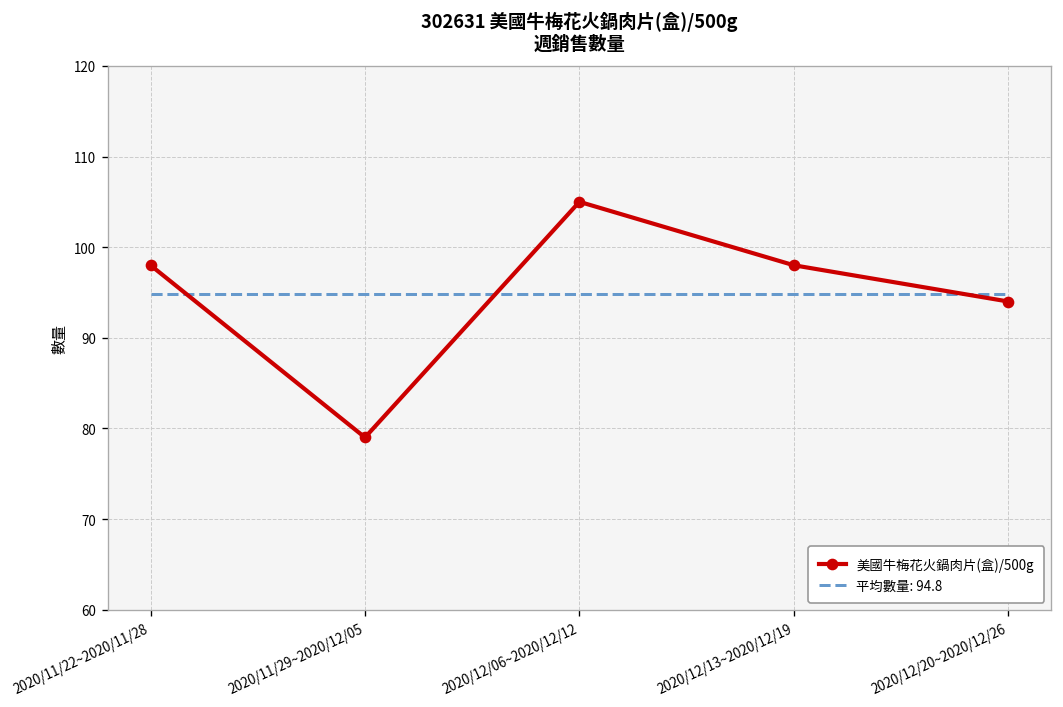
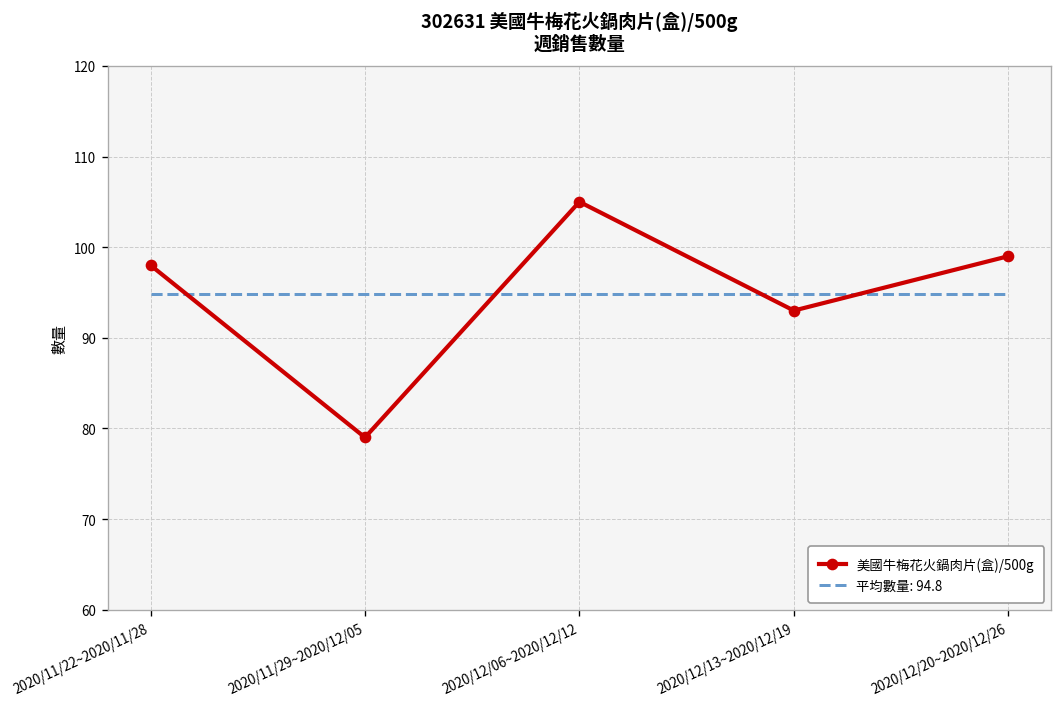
美國牛梅花火鍋肉片(盒)/500g, 2020/12/13~2020/12/19: 98 -> 93
美國牛梅花火鍋肉片(盒)/500g, 2020/12/20~2020/12/26: 94 -> 99
